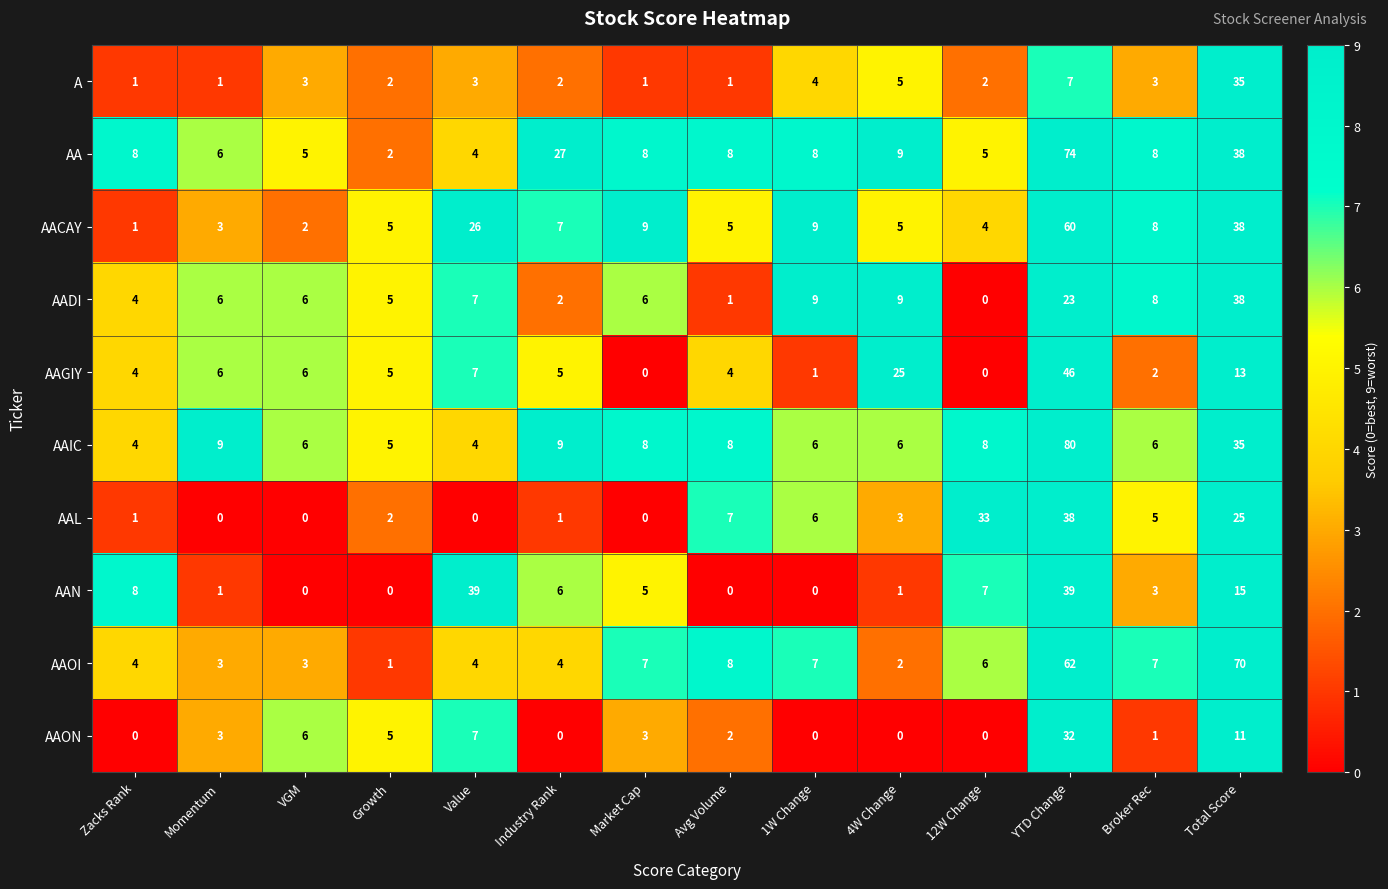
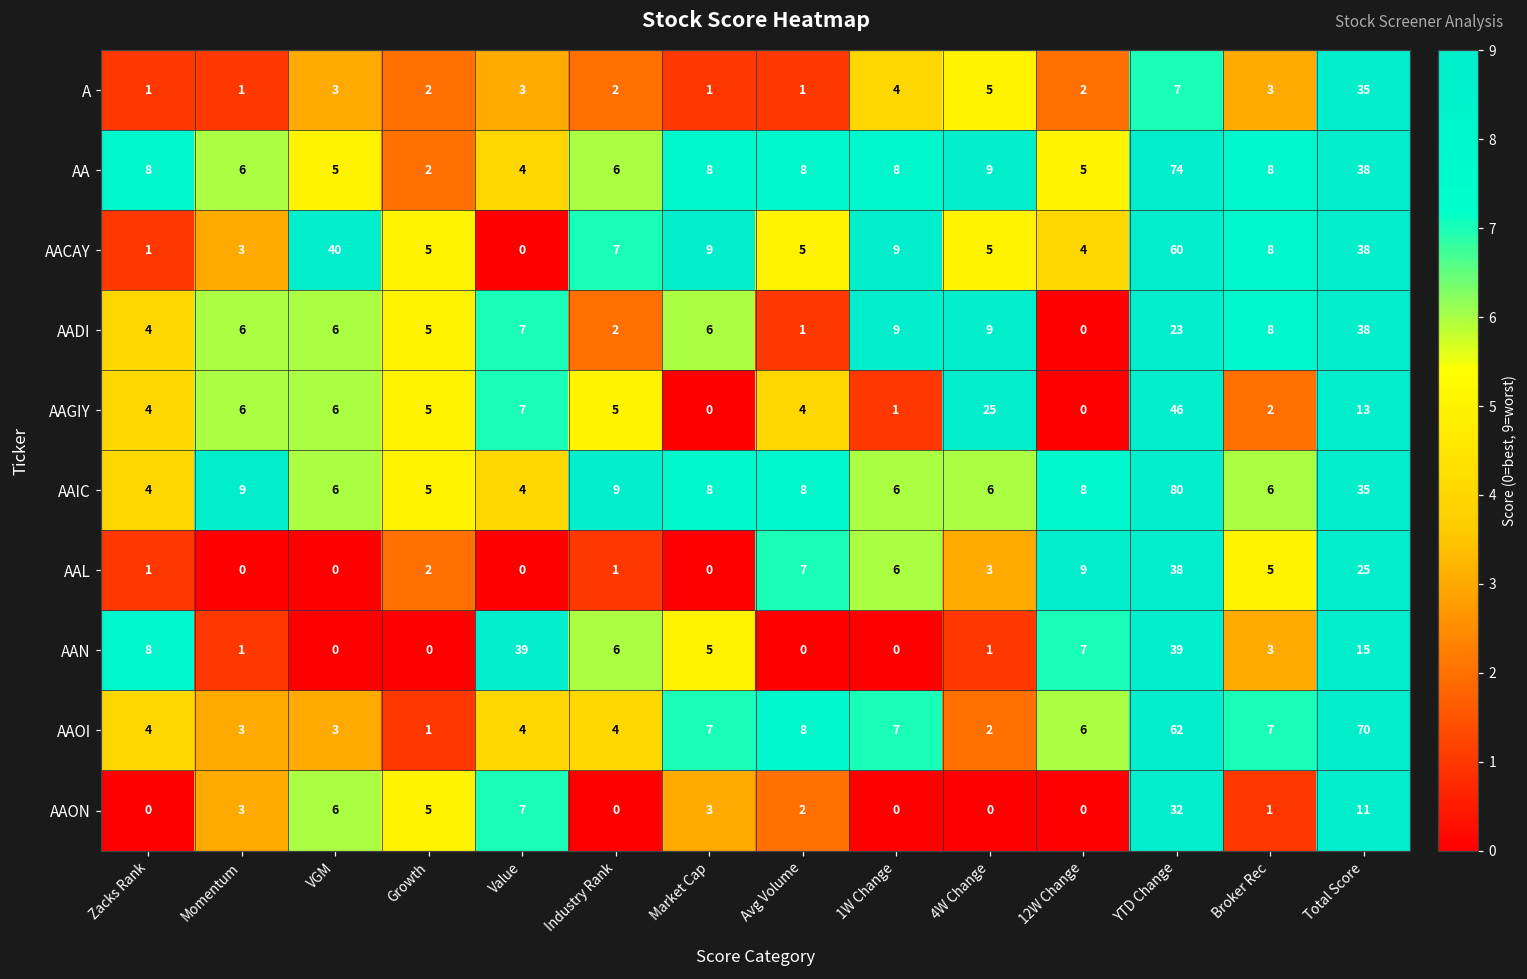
AA, Industry Rank: 27 -> 6
AACAY, VGM: 2 -> 40
AACAY, Value: 26 -> 0
AAL, 12W Change: 33 -> 9
